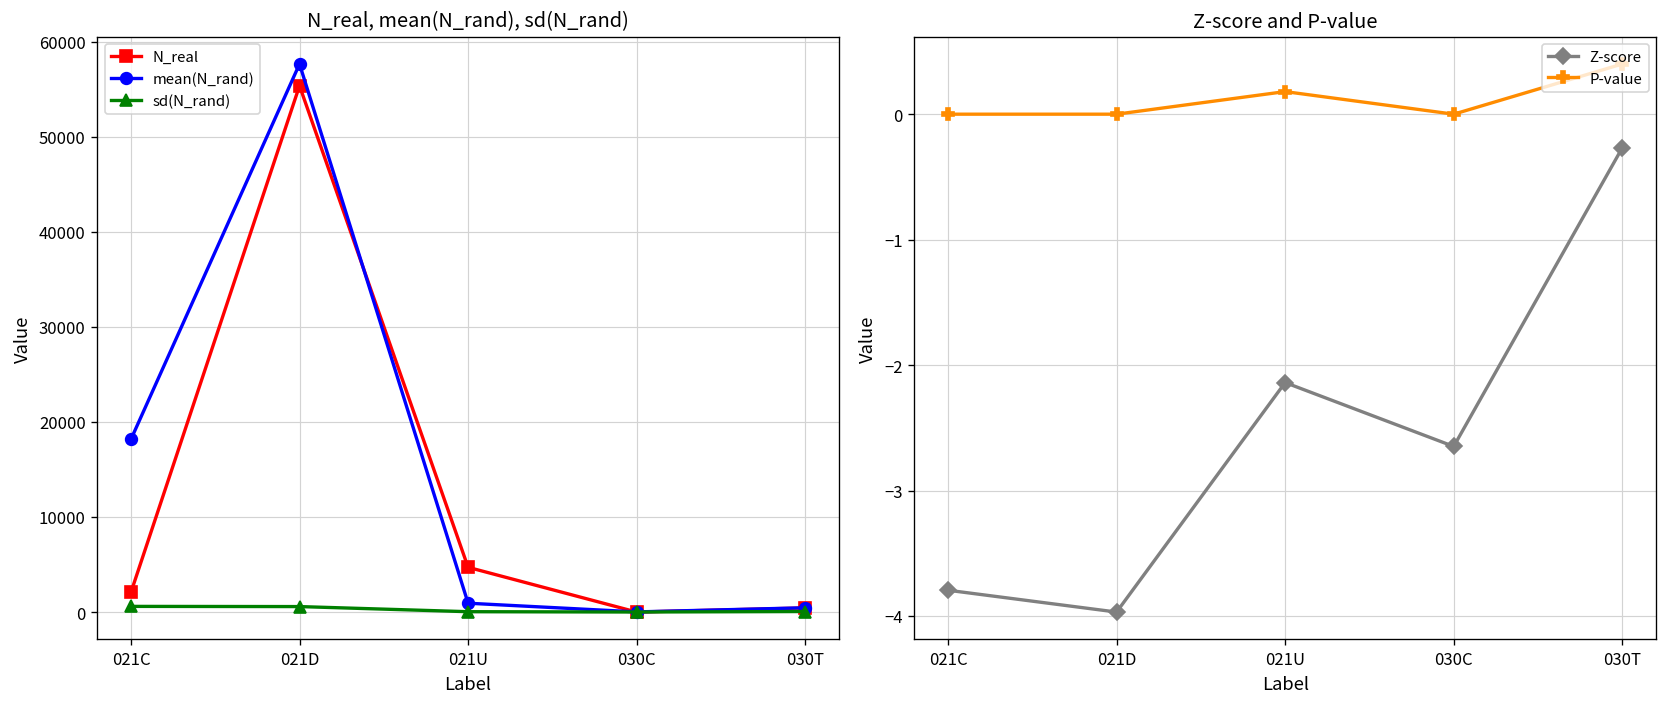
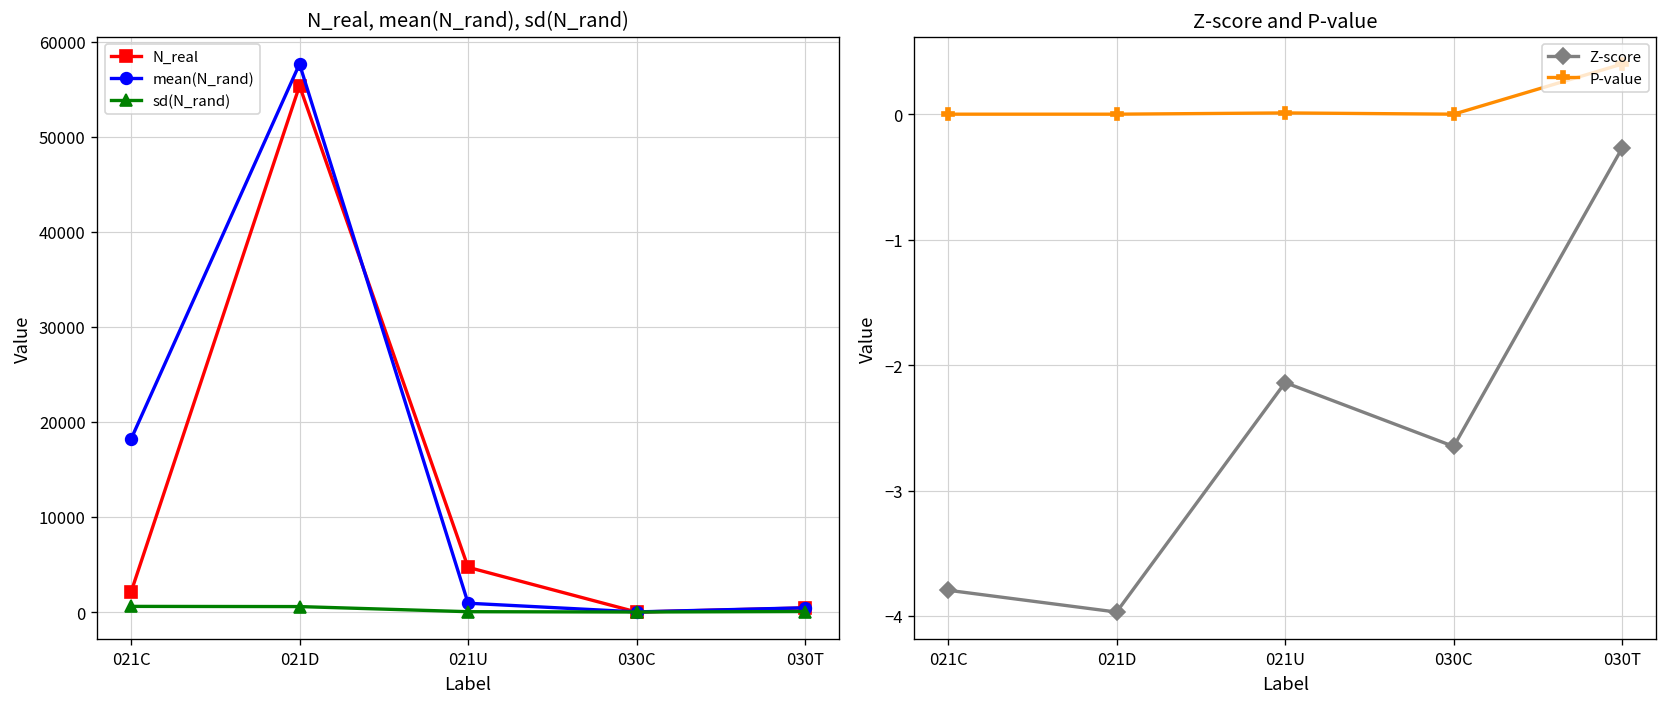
Z-score and P-value, P-value, 021U: 0.18 -> 0.01
